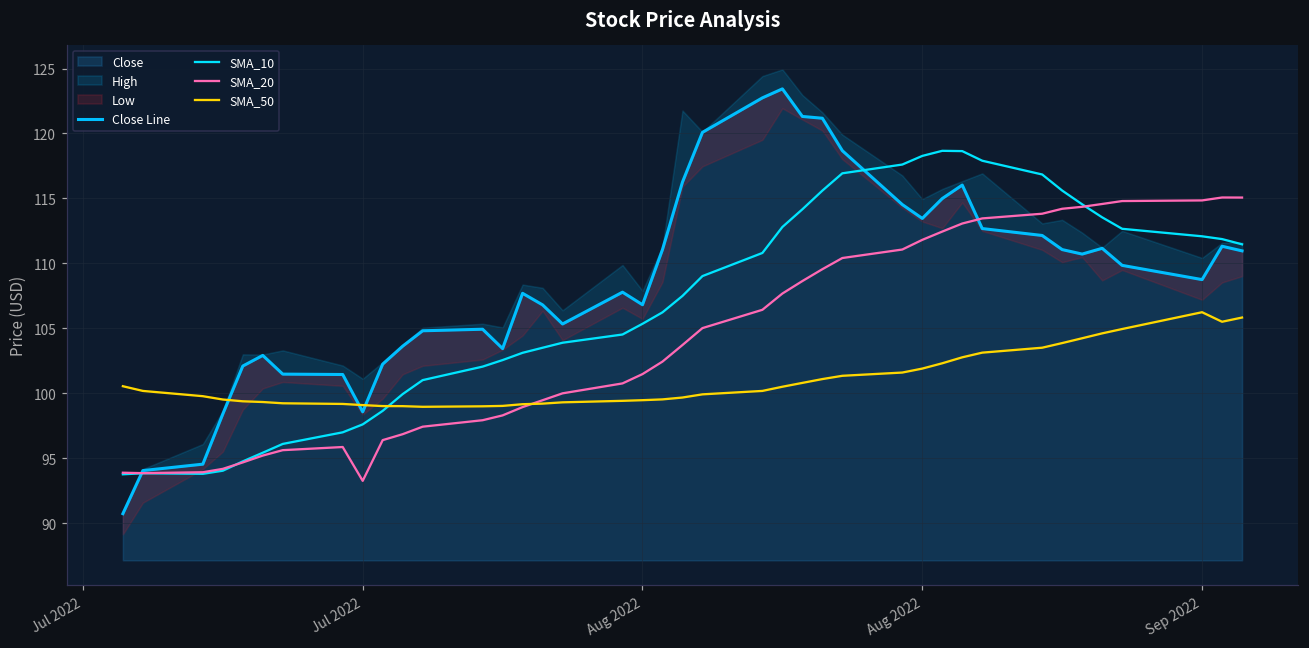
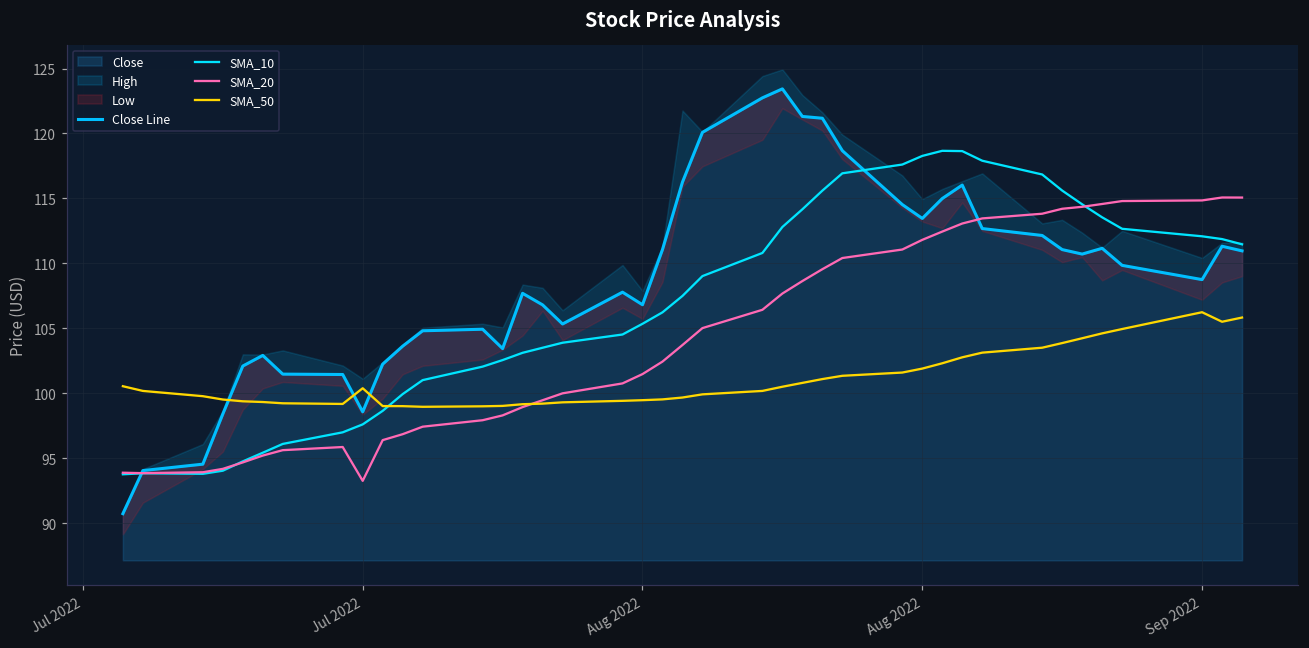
SMA_50, Jul 2022: 99.1 -> 100.4
